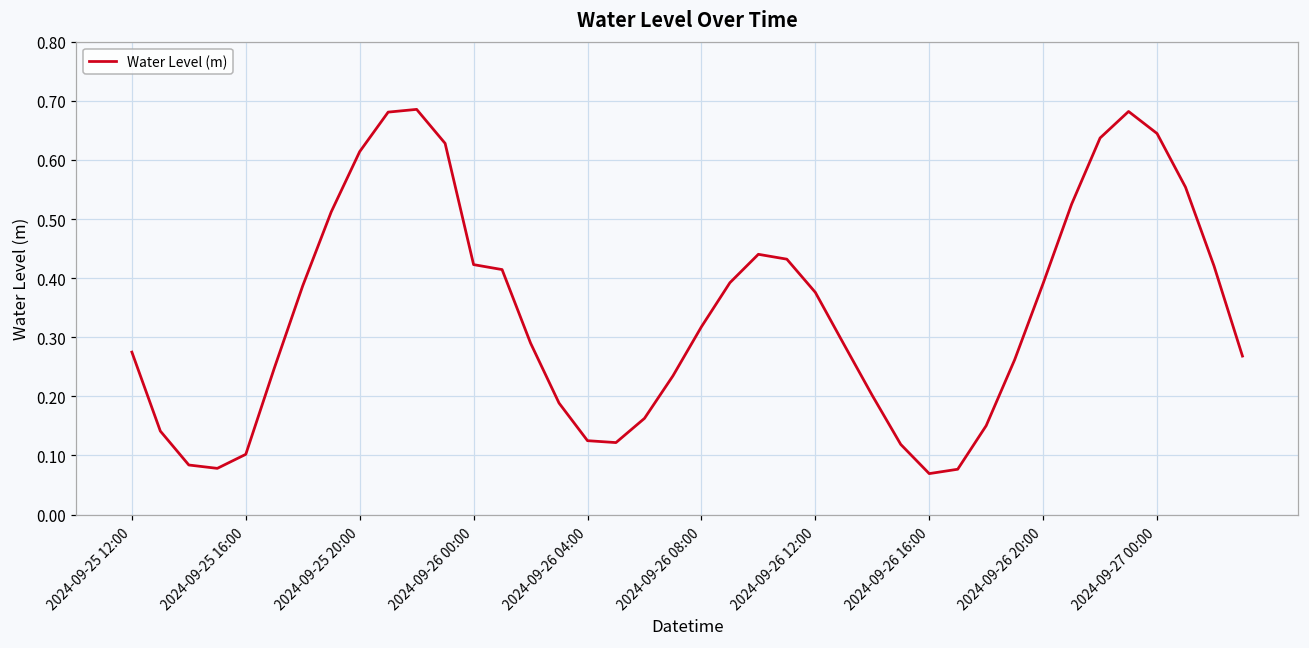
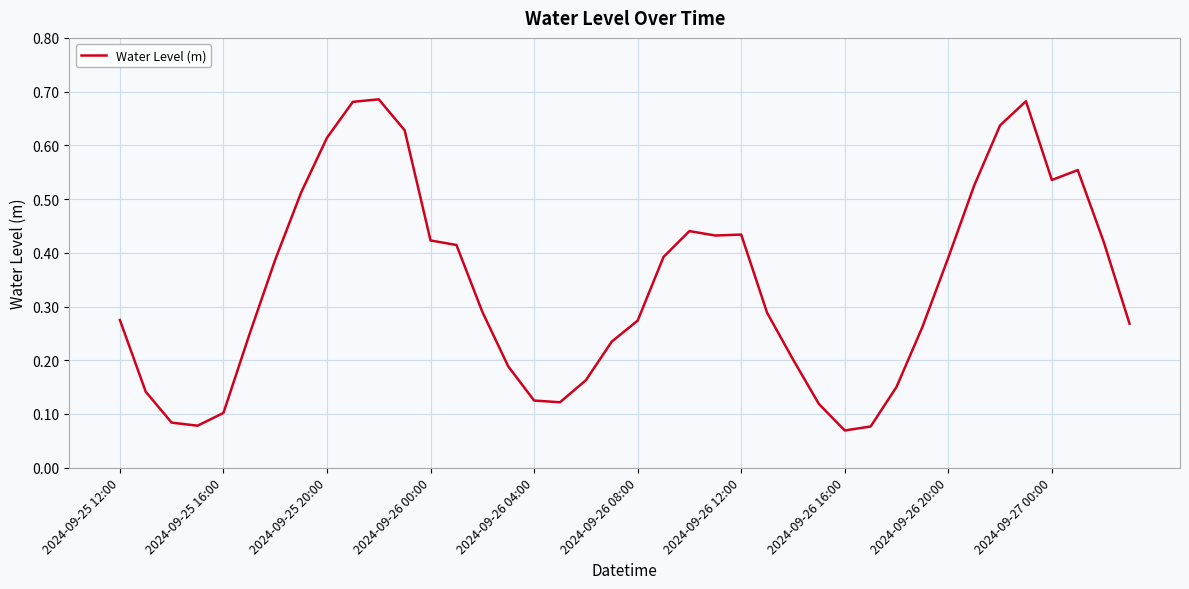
2024-09-26 08:00: 0.32 -> 0.27
2024-09-26 12:00: 0.38 -> 0.43
2024-09-27 00:00: 0.64 -> 0.54
